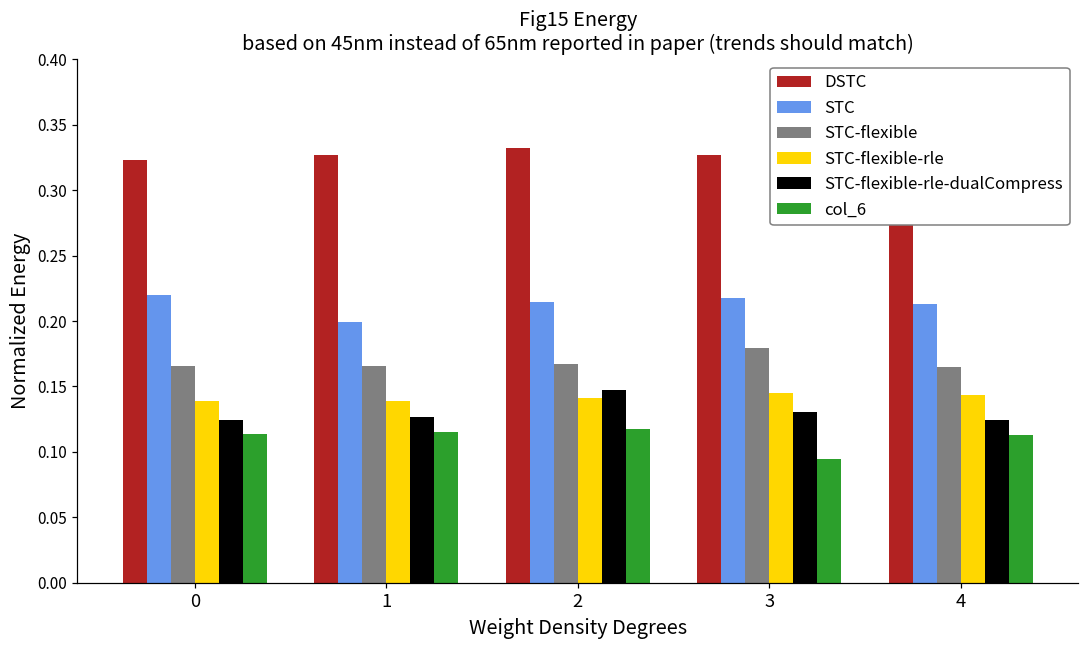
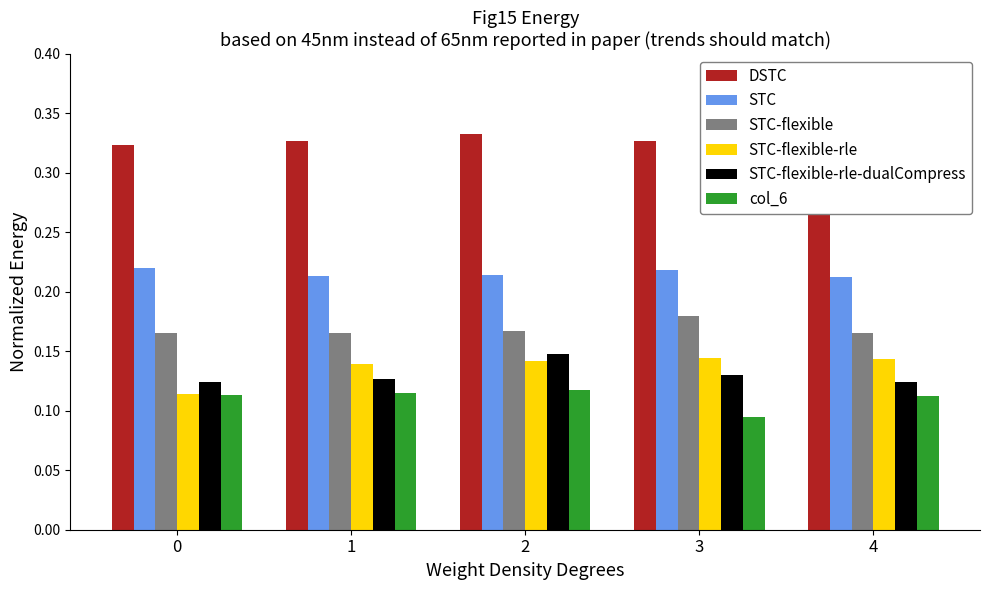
STC-flexible-rle, 0: 0.139 -> 0.114
STC, 1: 0.199 -> 0.213
